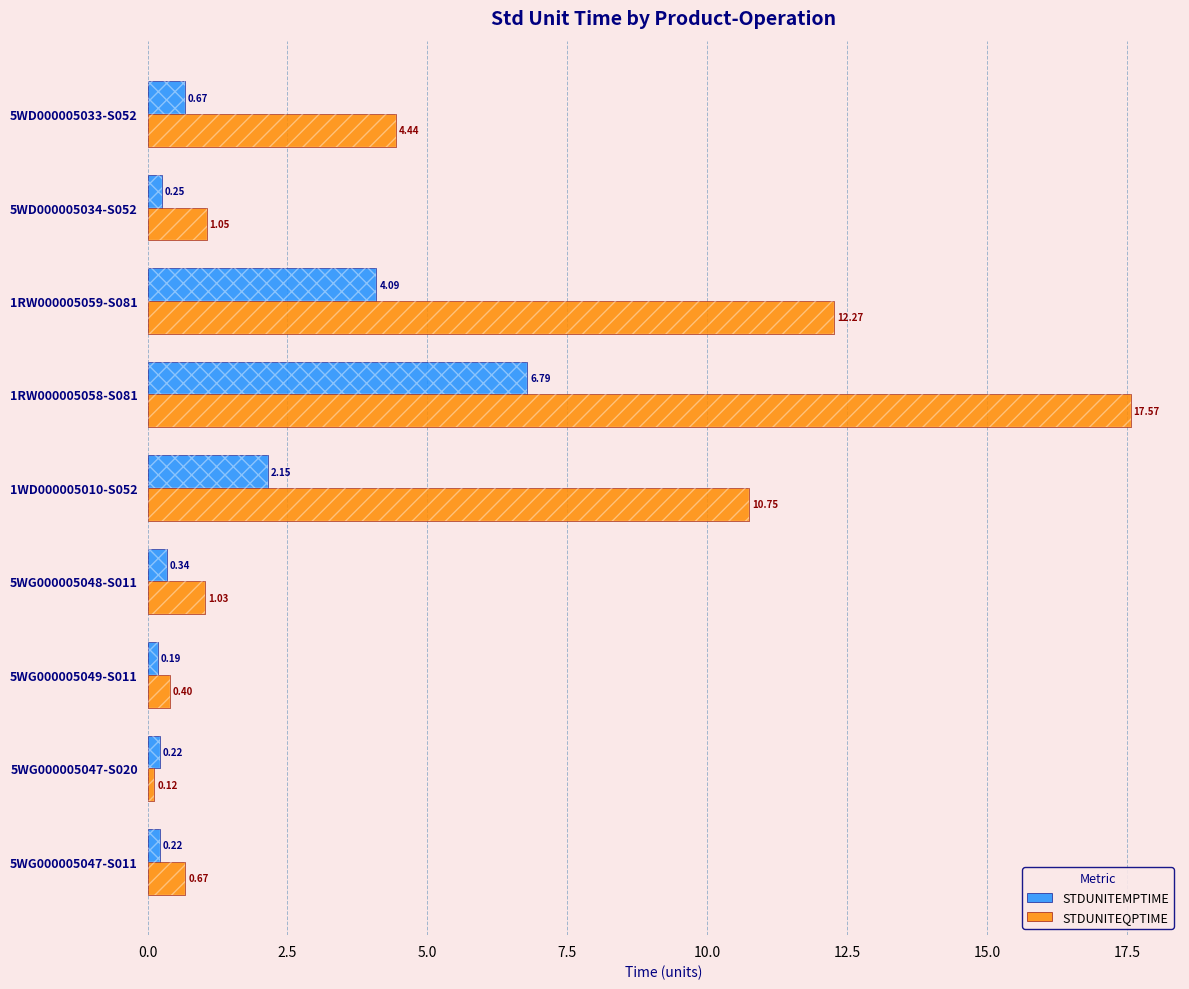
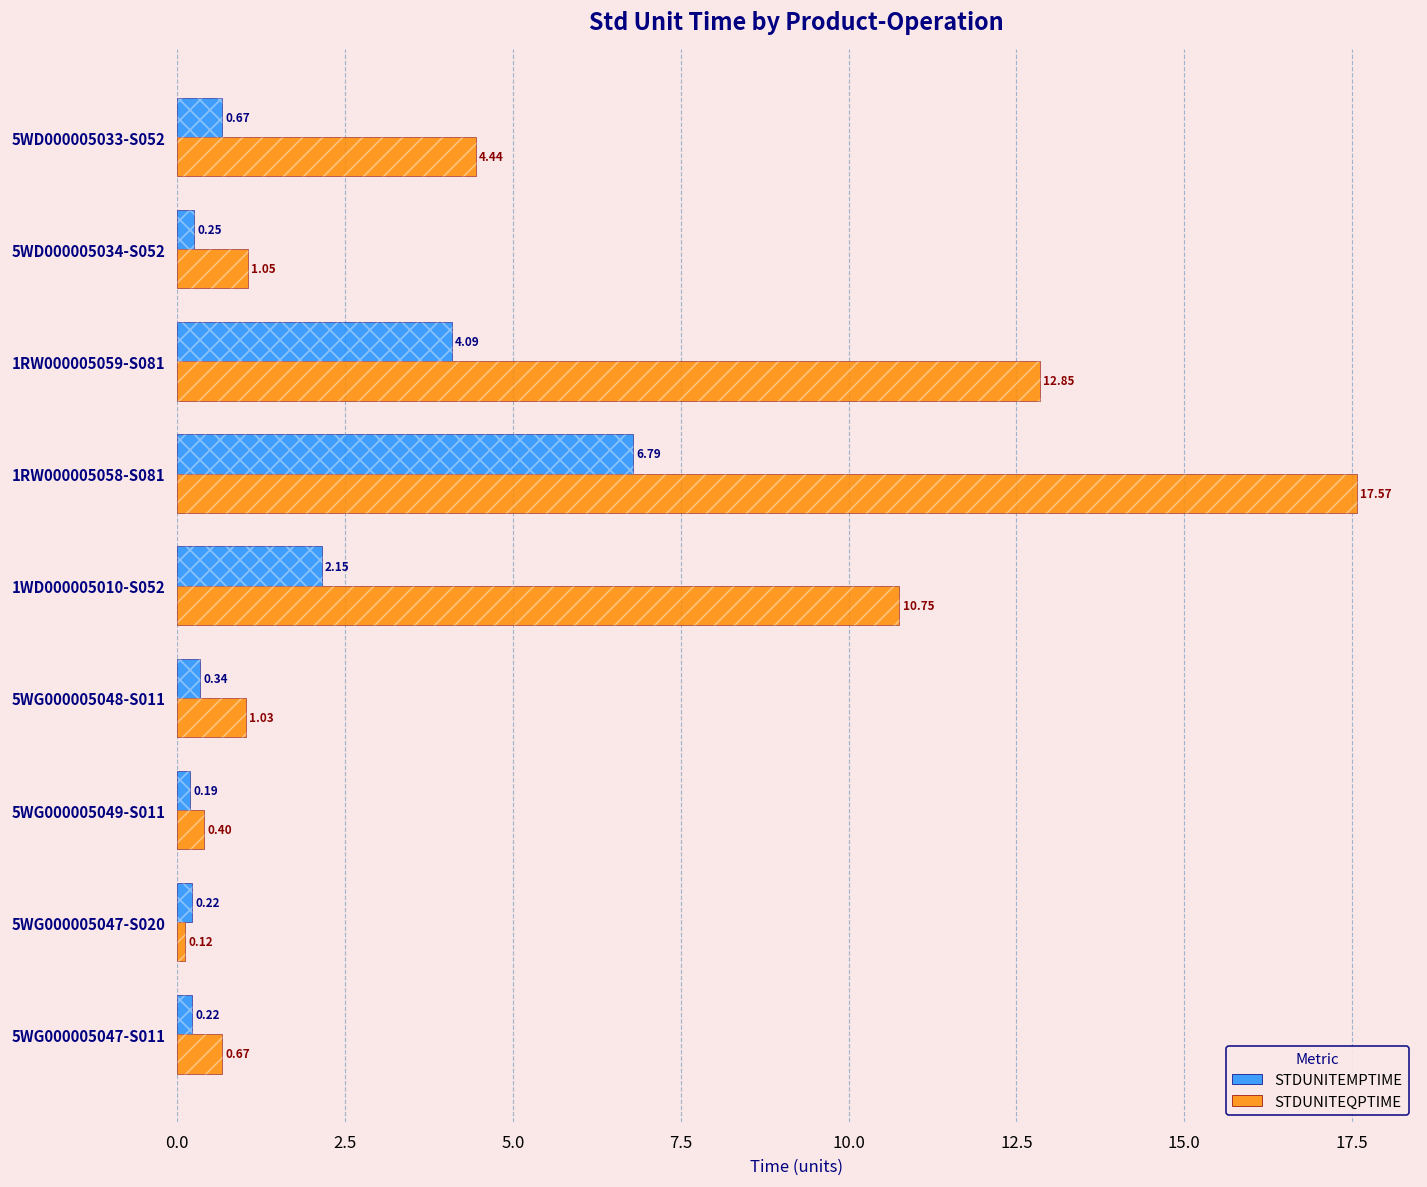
STDUNITEQPTIME, 1RW000005059-S081: 12.27 -> 12.85
